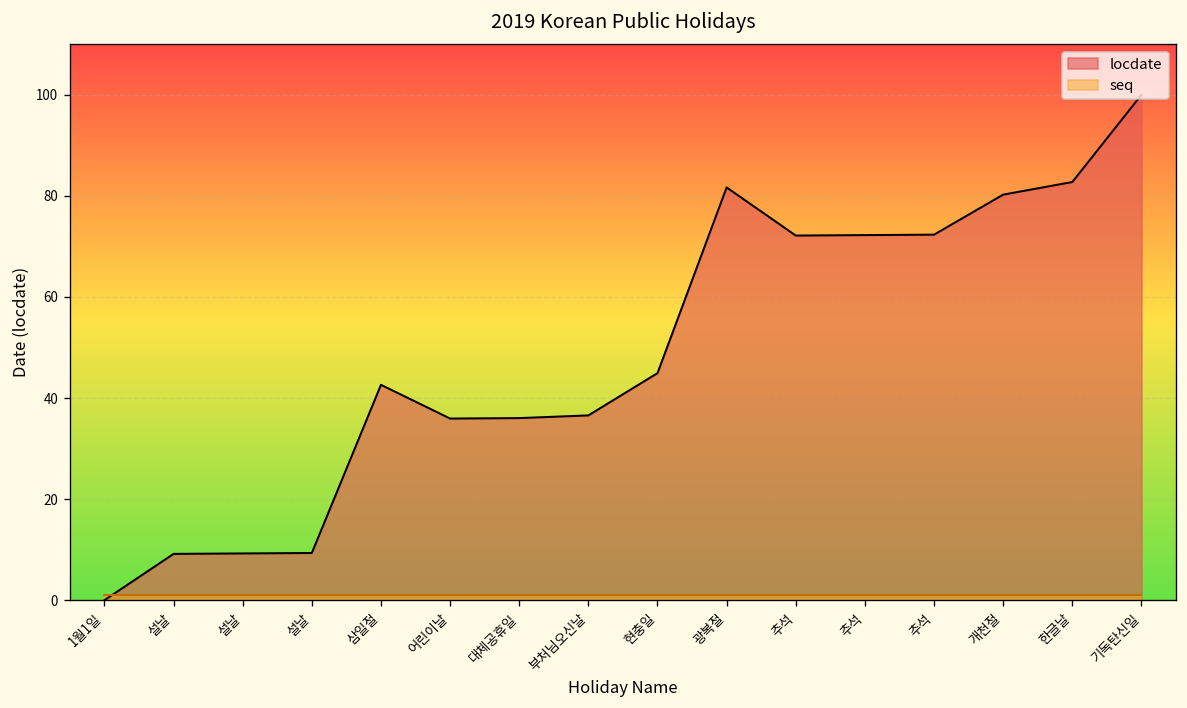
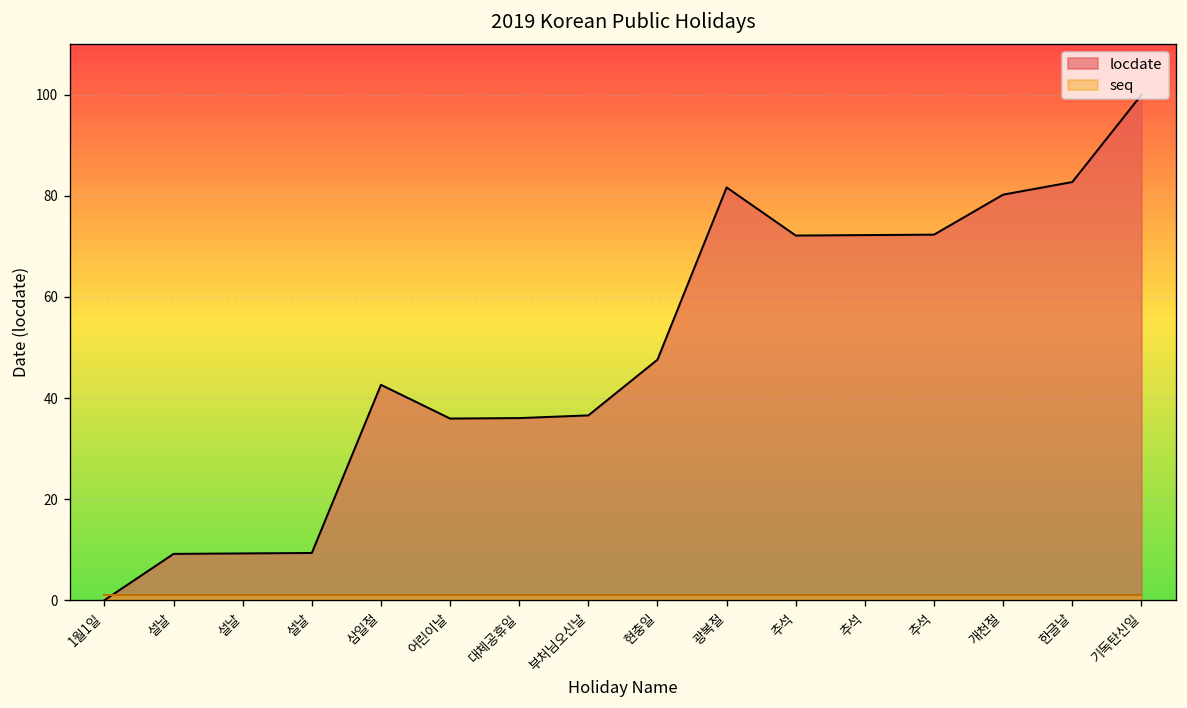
locdate, 현충일: 45 -> 48
